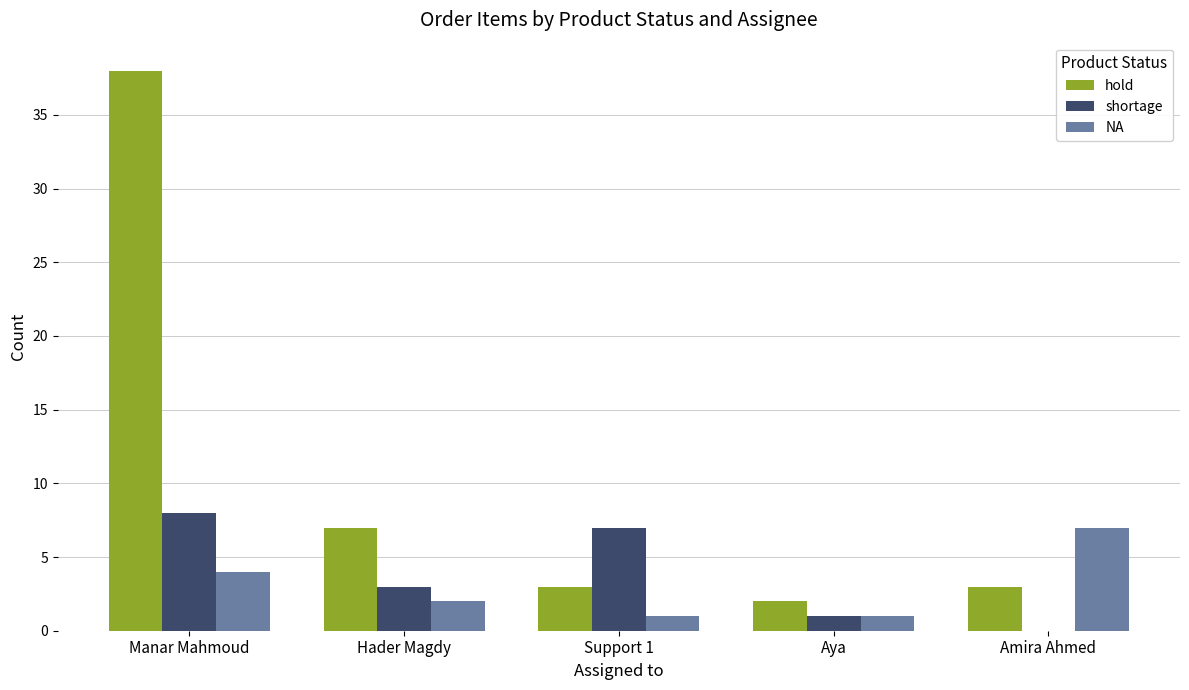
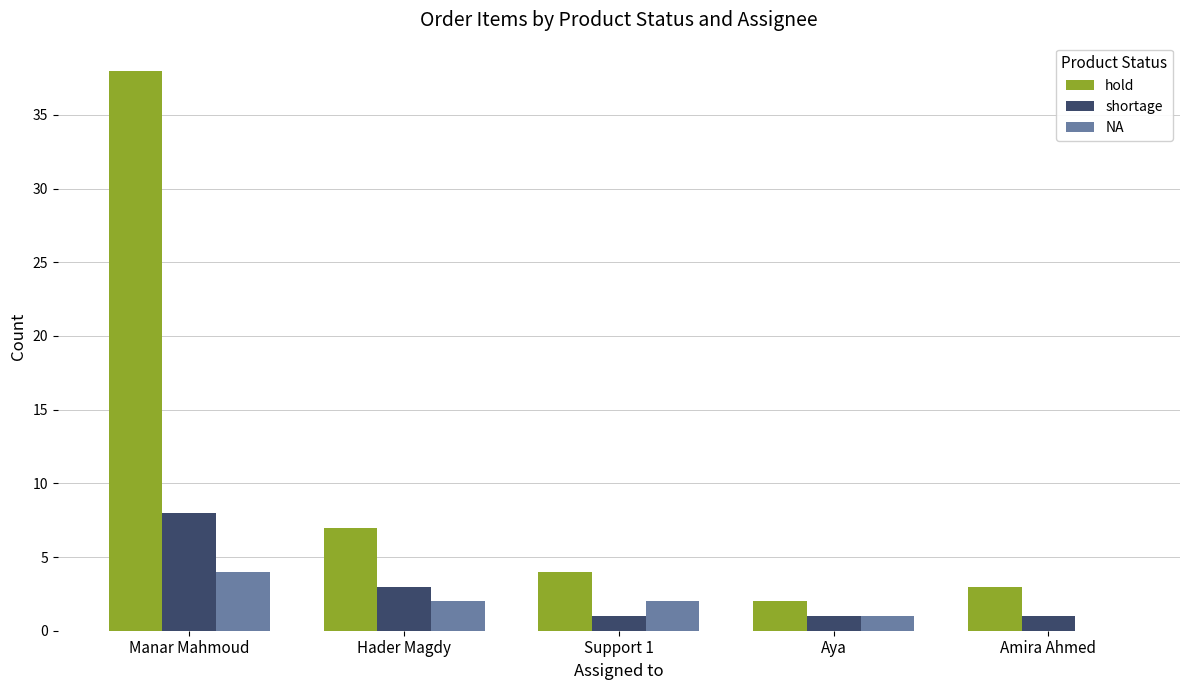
hold, Support 1: 3 -> 4
shortage, Support 1: 7 -> 1
NA, Support 1: 1 -> 2
shortage, Amira Ahmed: 0 -> 1
NA, Amira Ahmed: 7 -> 0
